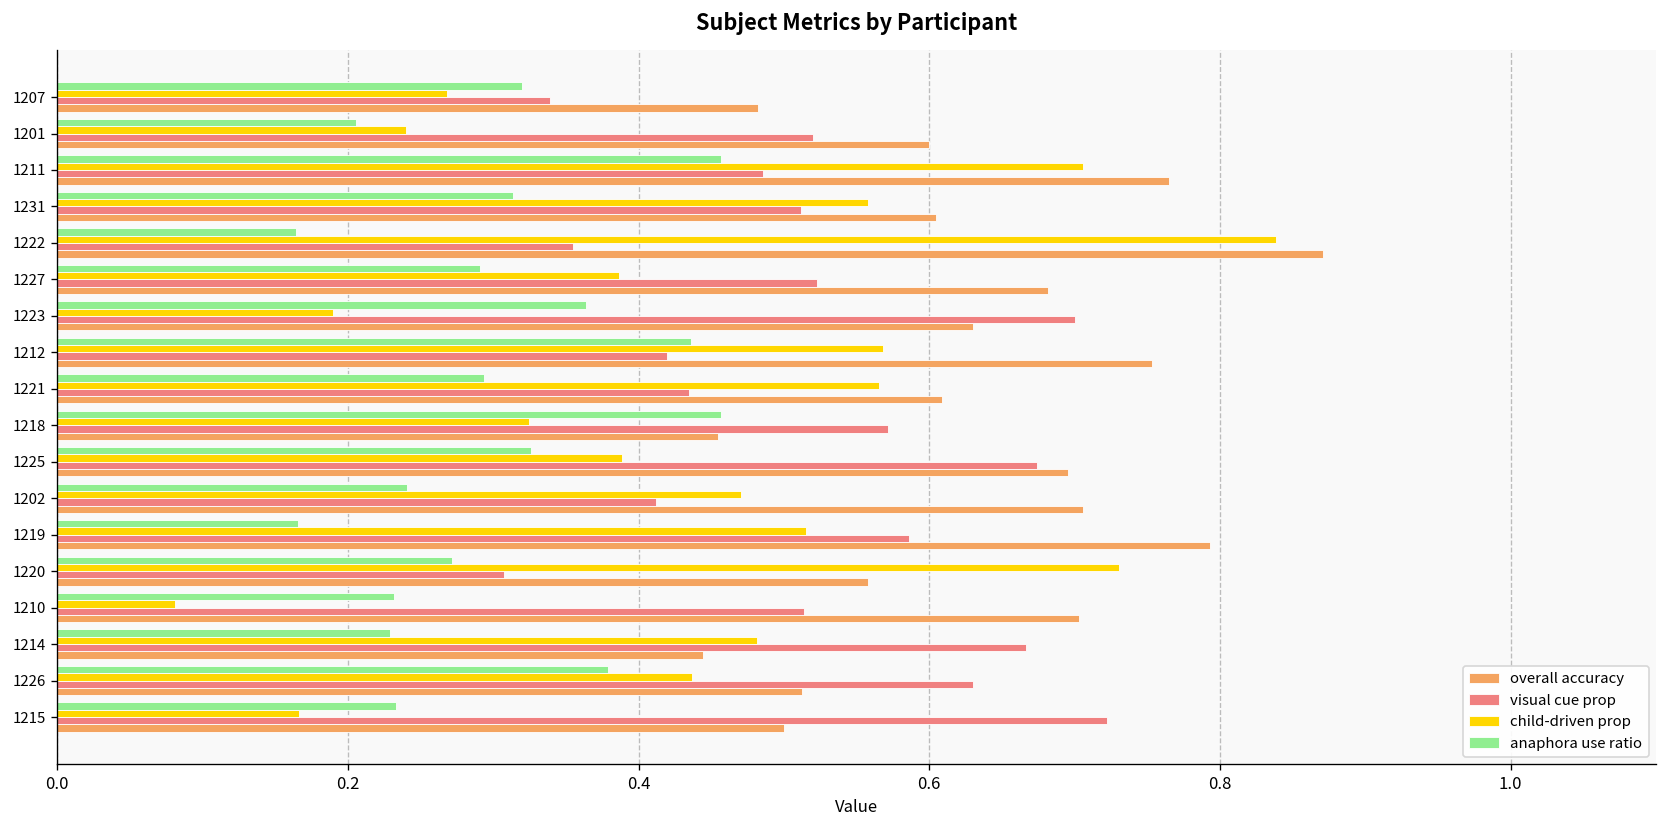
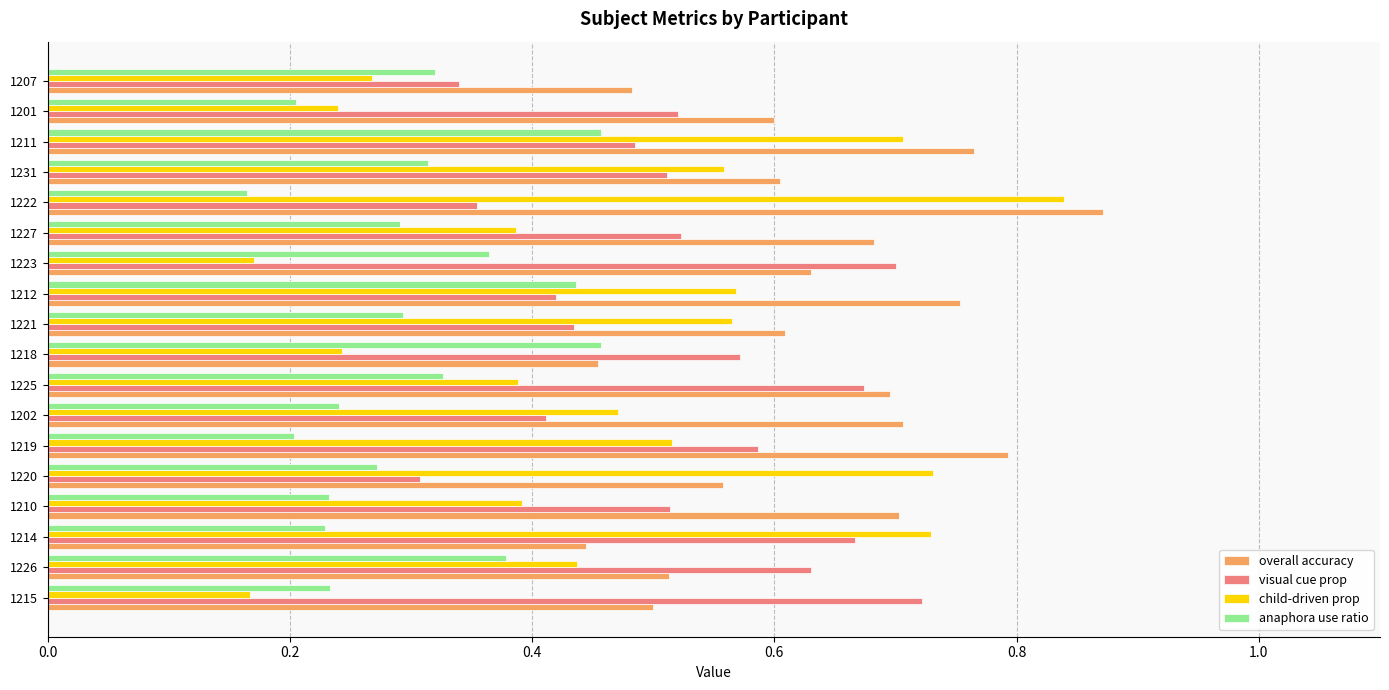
child-driven prop, 1223: 0.19 -> 0.17
child-driven prop, 1218: 0.325 -> 0.243
anaphora use ratio, 1219: 0.166 -> 0.203
child-driven prop, 1210: 0.081 -> 0.392
child-driven prop, 1214: 0.481 -> 0.730
